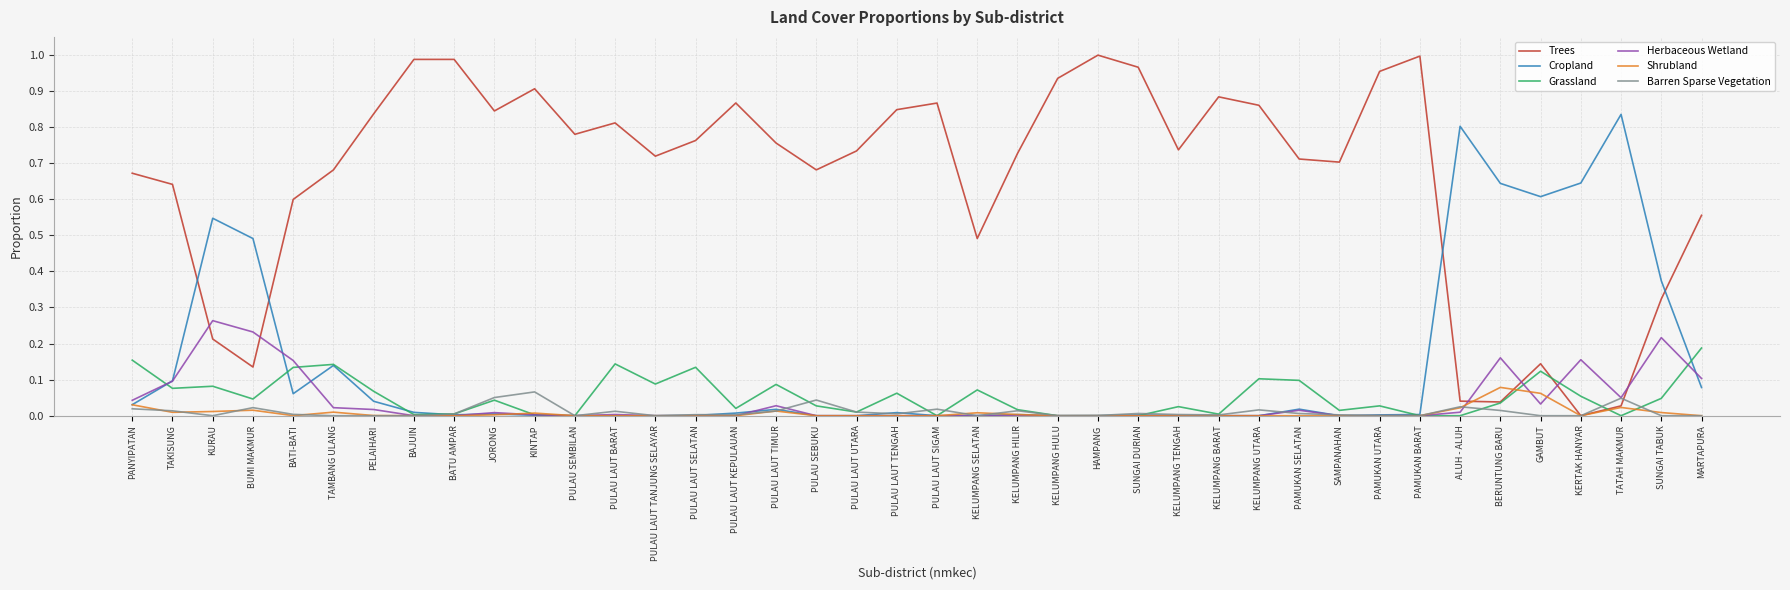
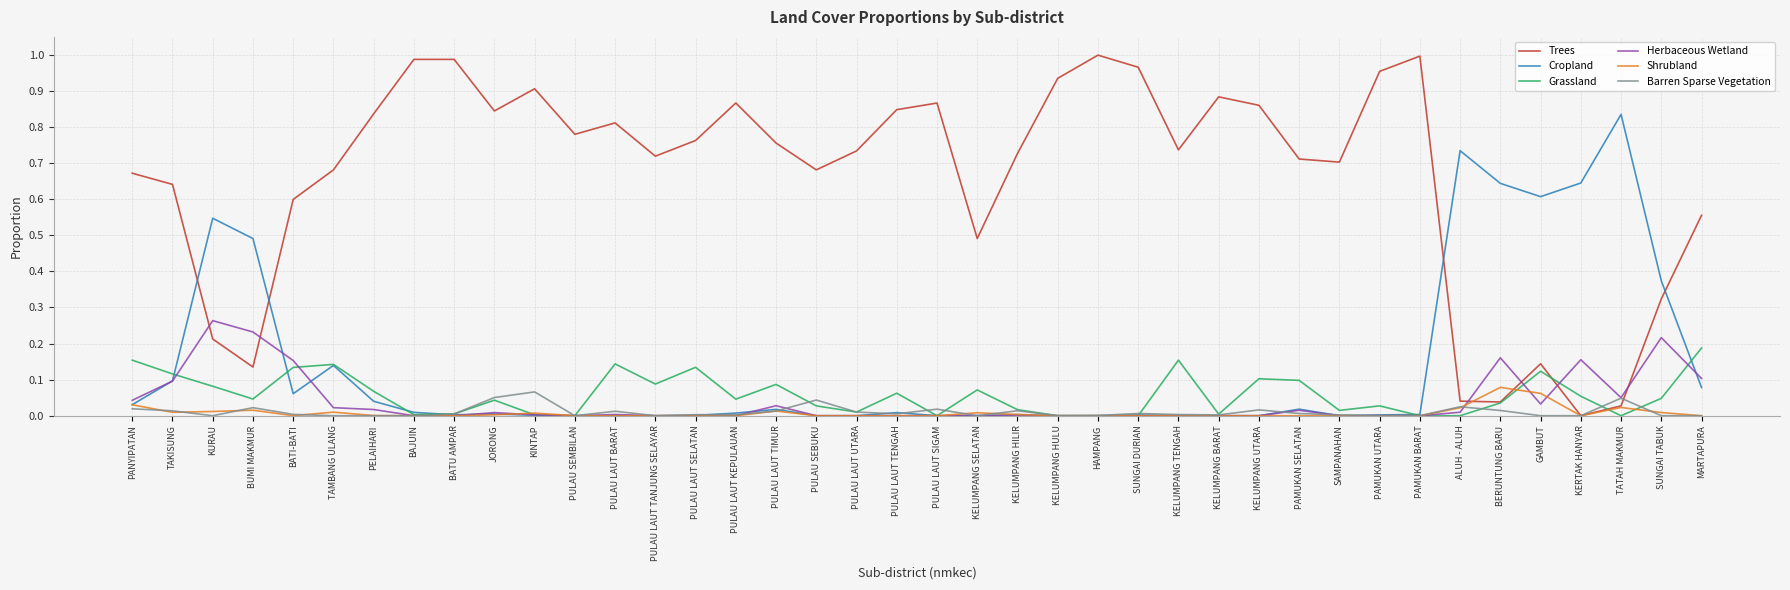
Grassland, TAKISUNG: 0.08 -> 0.12
Grassland, PULAU LAUT KEPULAUAN: 0.02 -> 0.05
Grassland, KELUMPANG TENGAH: 0.03 -> 0.15
Cropland, ALUH - ALUH: 0.80 -> 0.73
